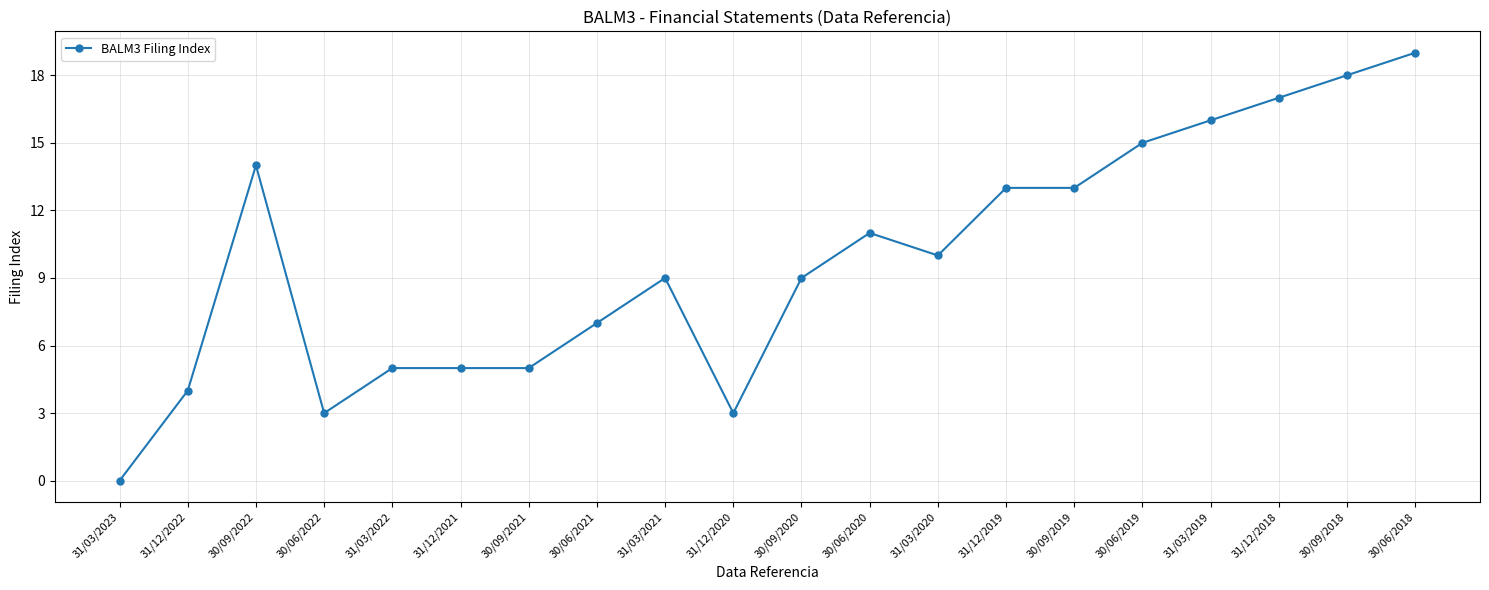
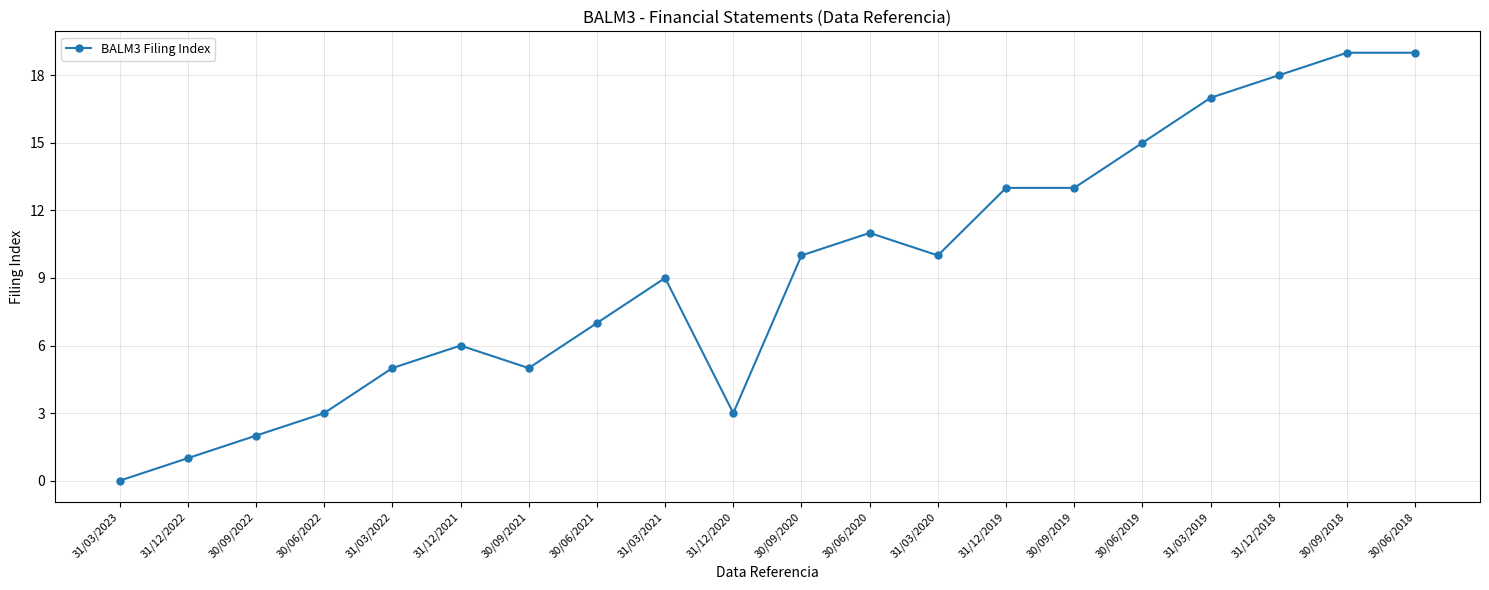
31/12/2022: 4 -> 1
30/09/2022: 14 -> 2
31/12/2021: 5 -> 6
30/09/2020: 9 -> 10
31/03/2019: 16 -> 17
31/12/2018: 17 -> 18
30/09/2018: 18 -> 19
